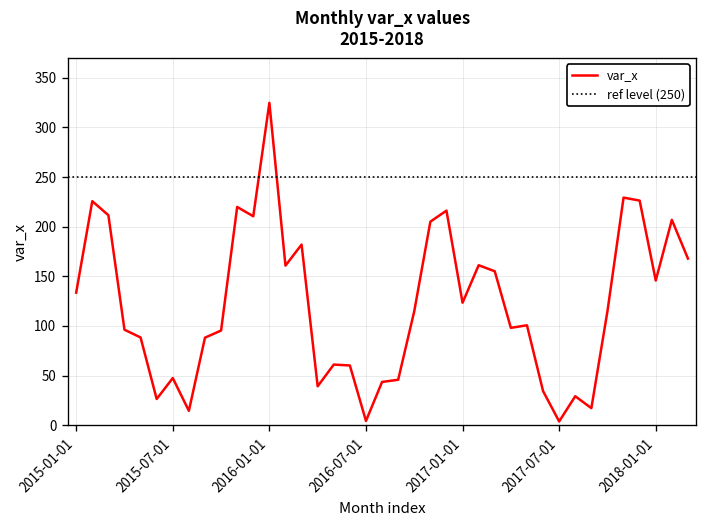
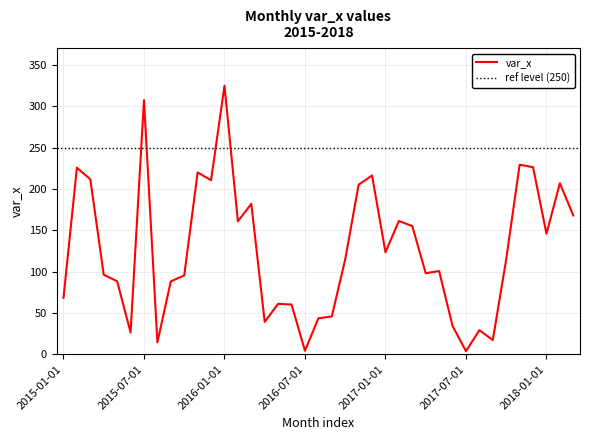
2015-01-01: 130 -> 70
2015-07-01: 50 -> 310
